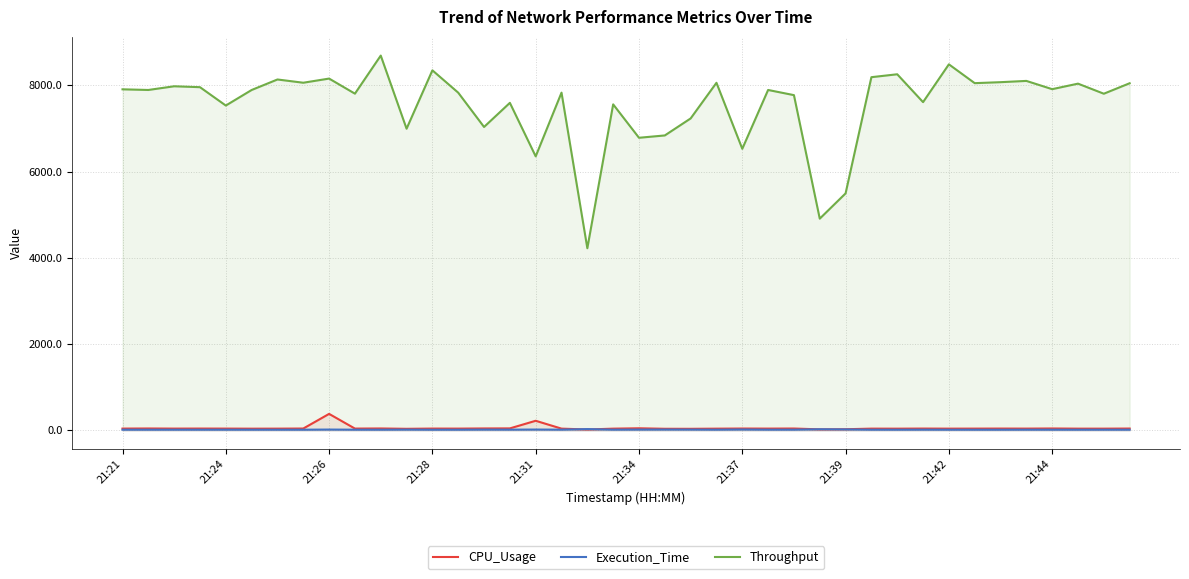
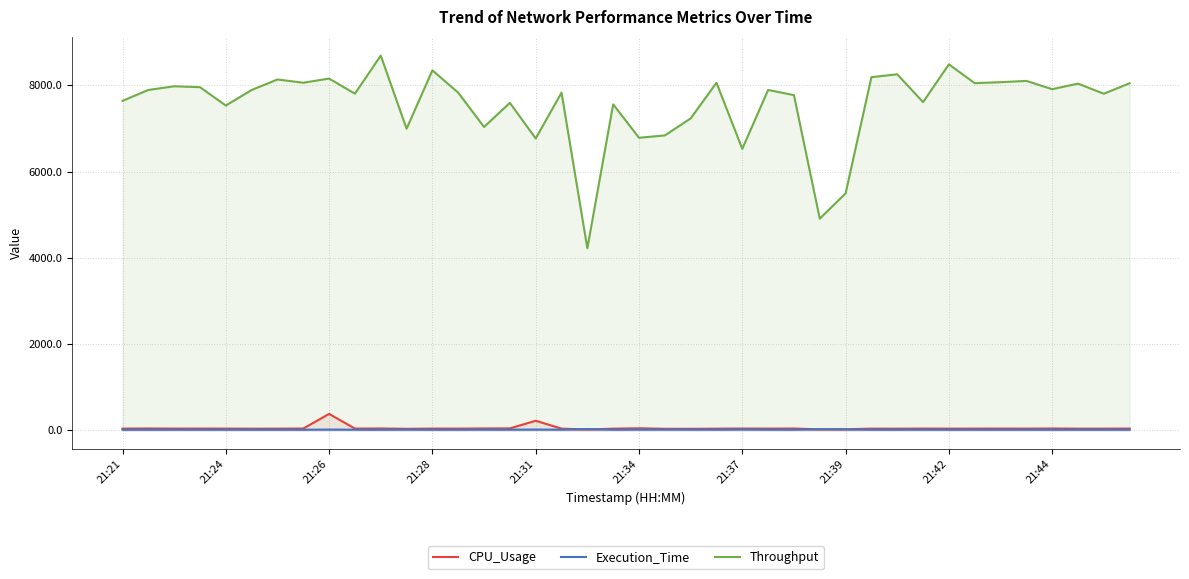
Throughput, 21:21: 7900 -> 7600
Throughput, 21:31: 6400 -> 6800
